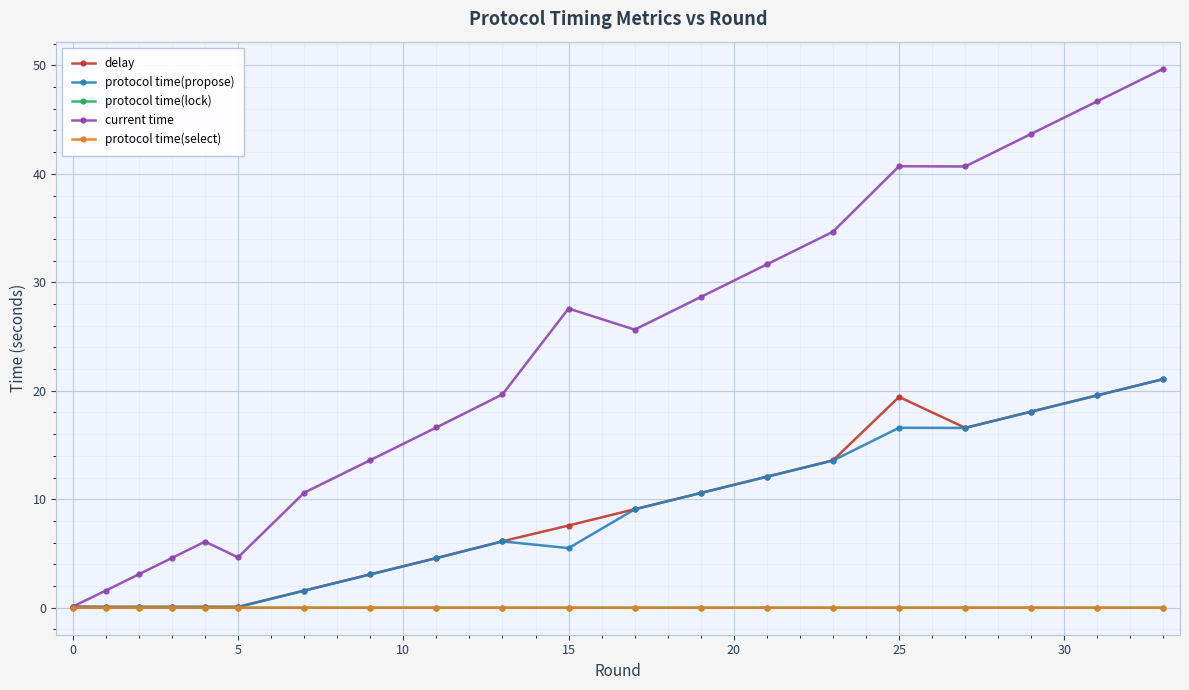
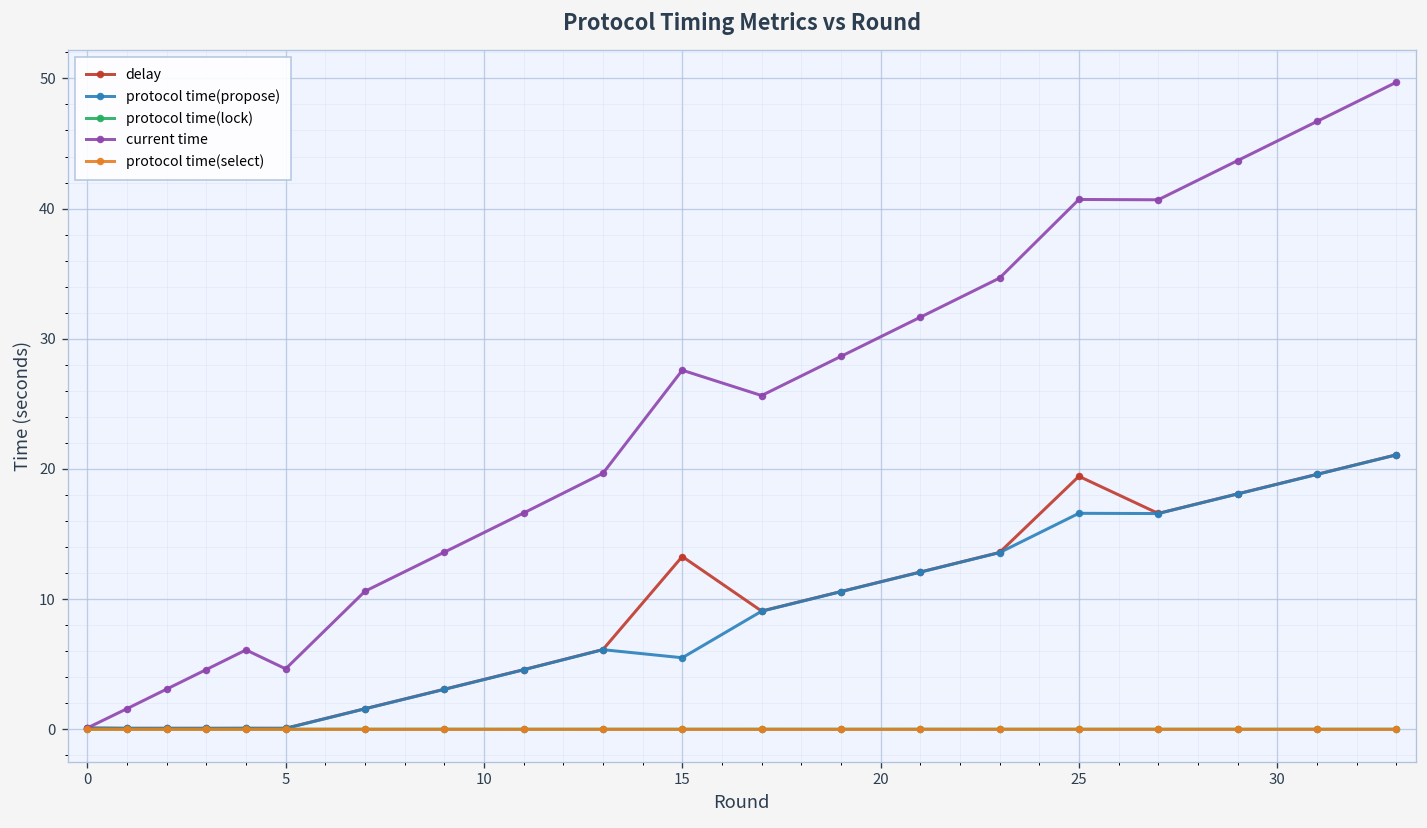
delay, 15: 7.6 -> 13.3
